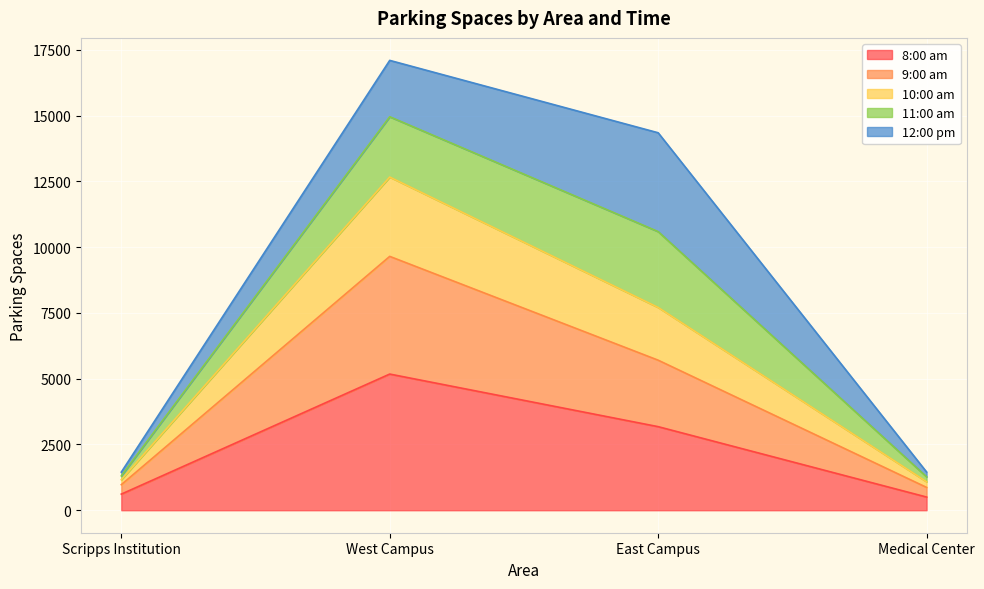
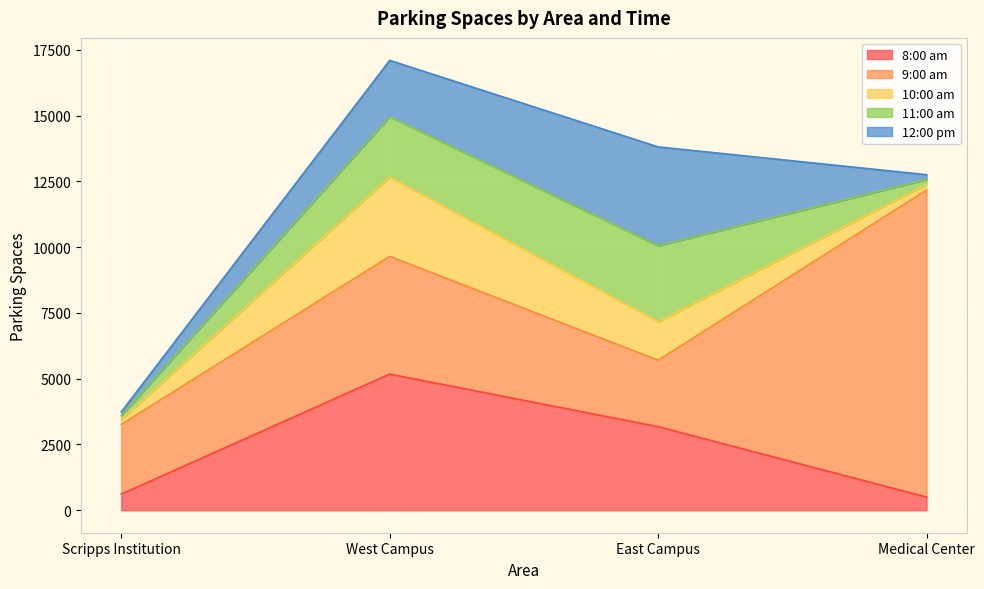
9:00 am, Scripps Institution: 400 -> 2600
10:00 am, East Campus: 2000 -> 1500
9:00 am, Medical Center: 400 -> 11700
